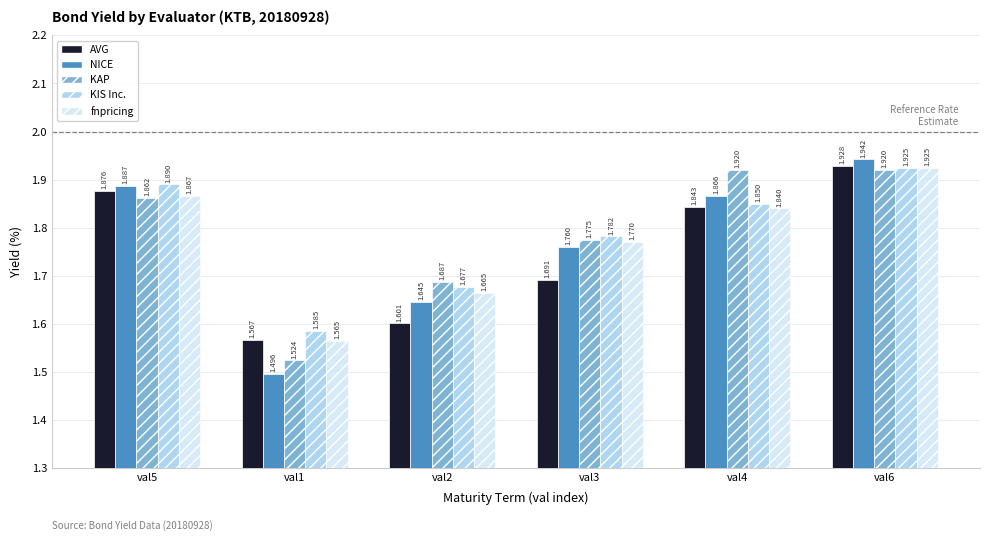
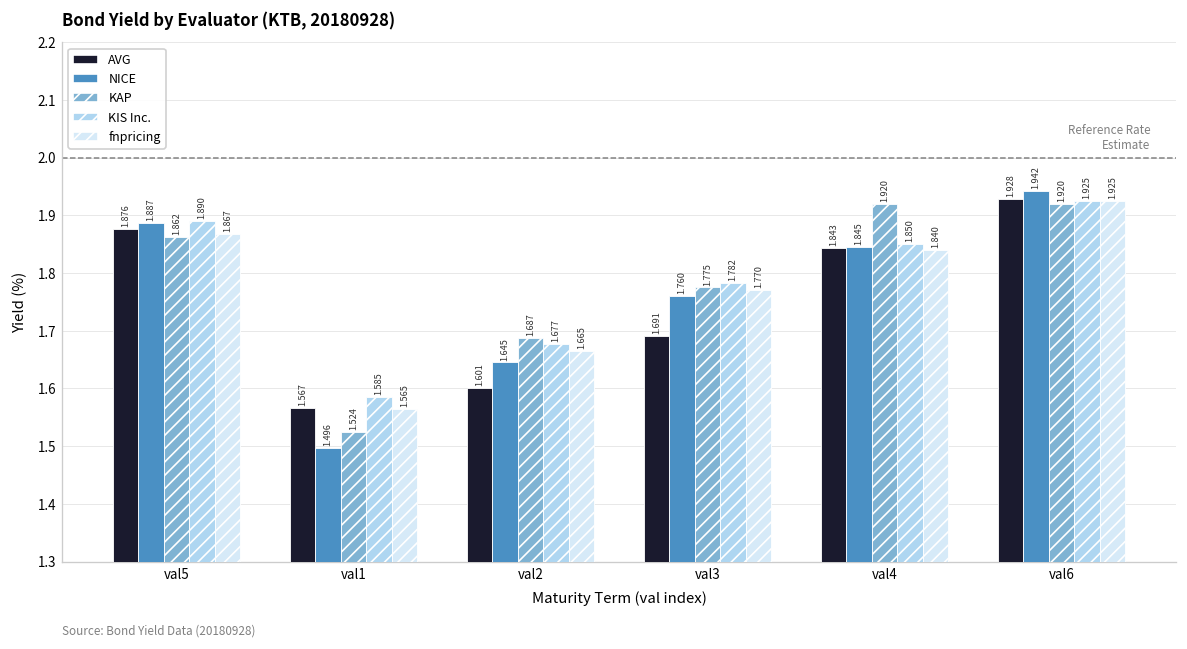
NICE, val4: 1.866 -> 1.845
